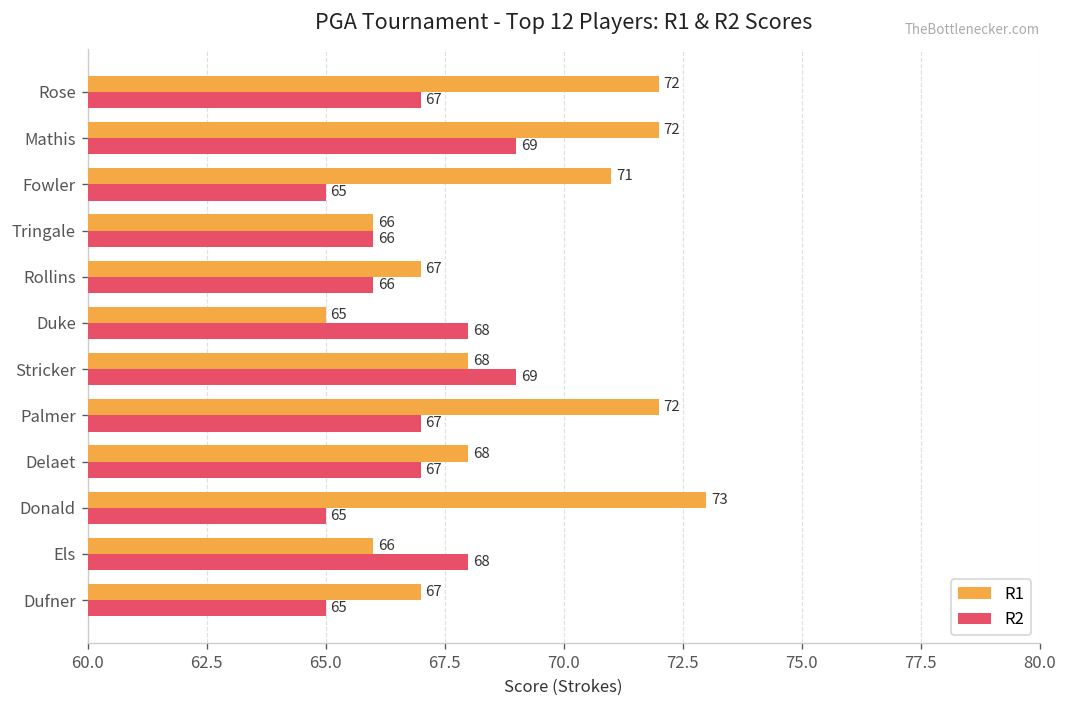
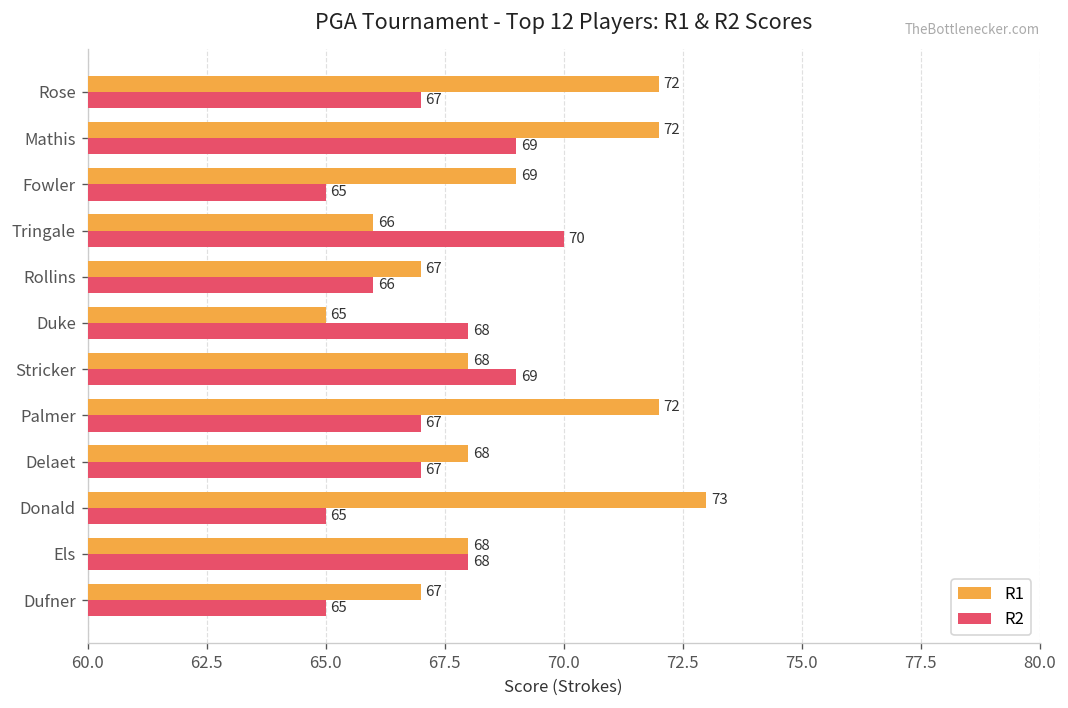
R1, Fowler: 71 -> 69
R2, Tringale: 66 -> 70
R1, Els: 66 -> 68
